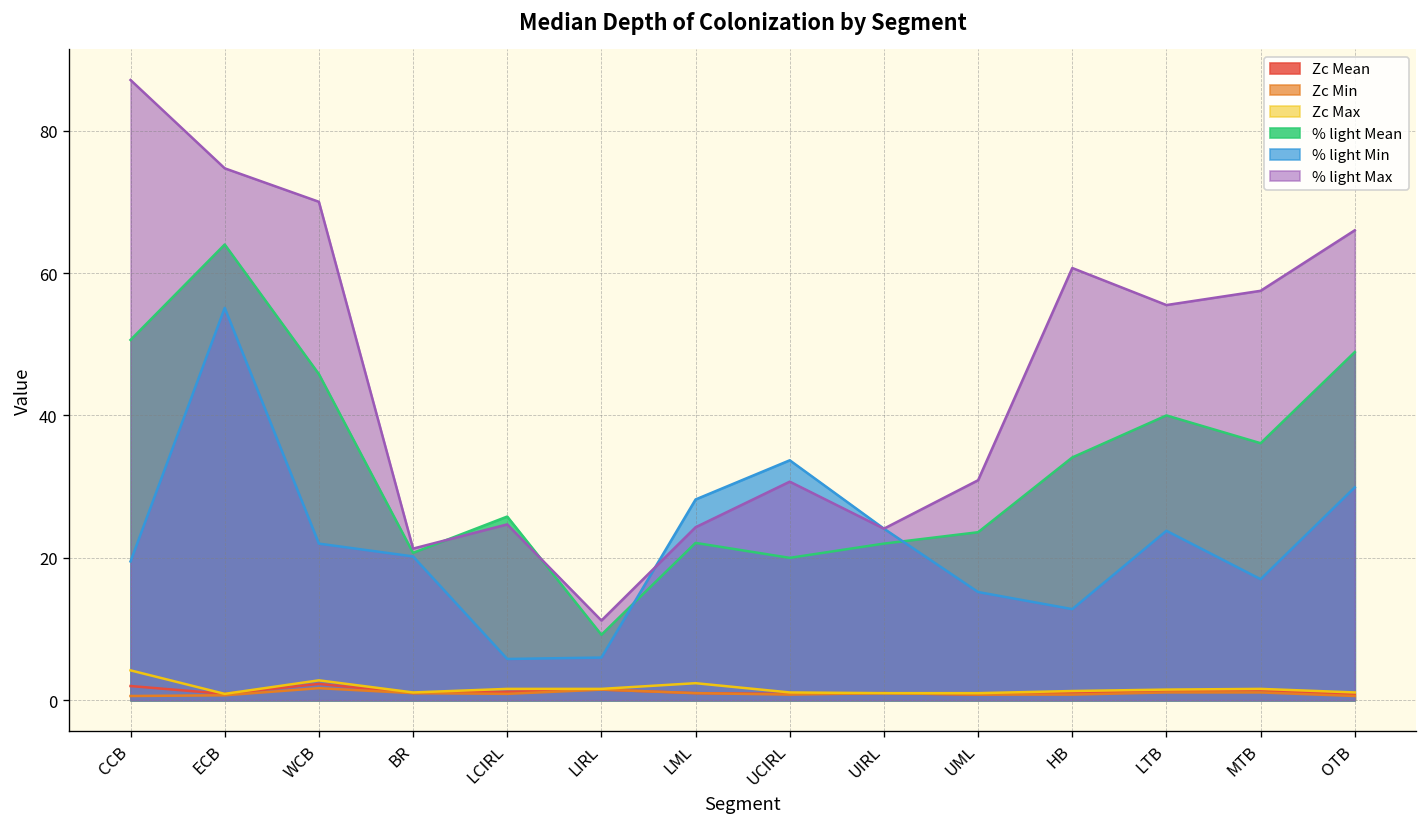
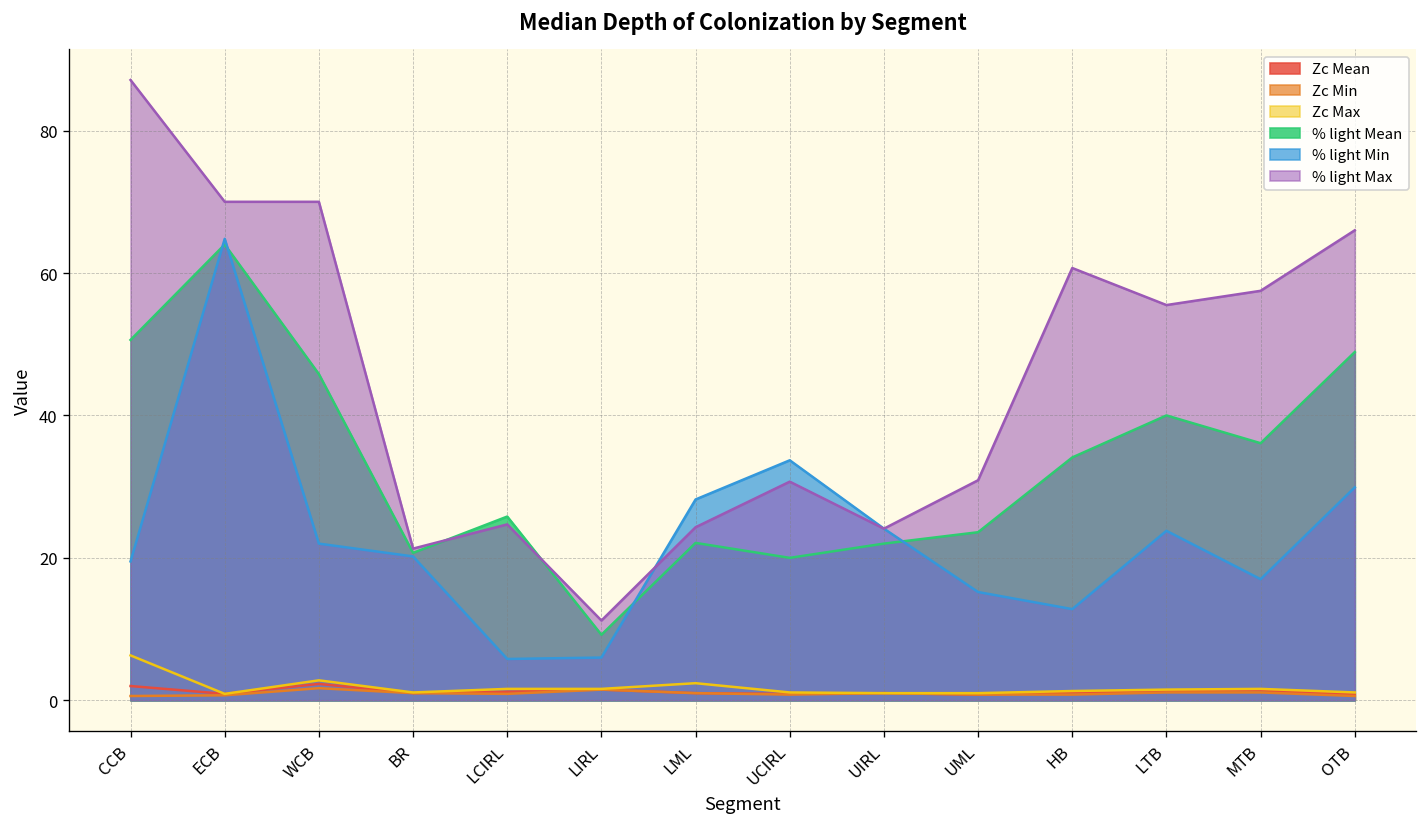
Zc Max, CCB: 4 -> 6
% light Min, ECB: 55 -> 65
% light Max, ECB: 75 -> 70
